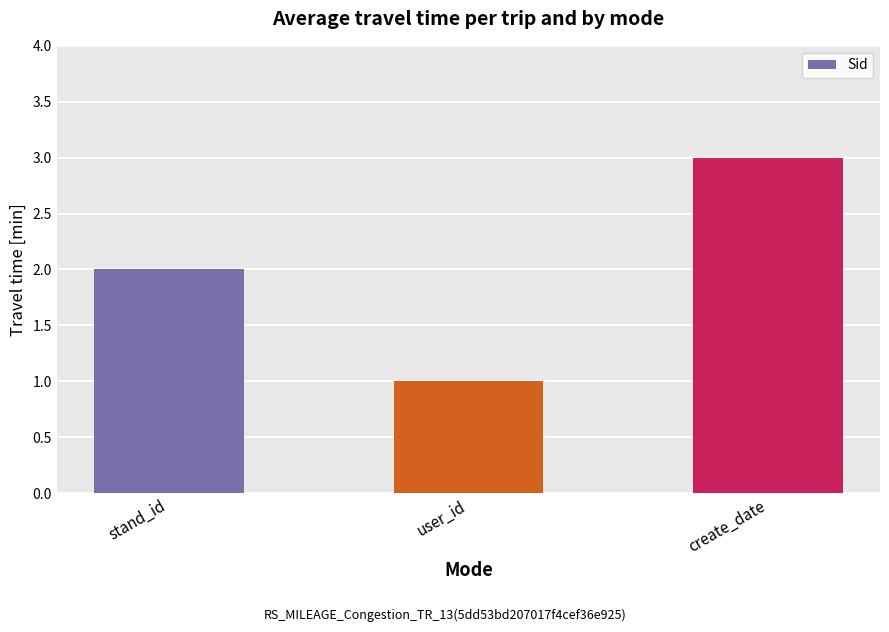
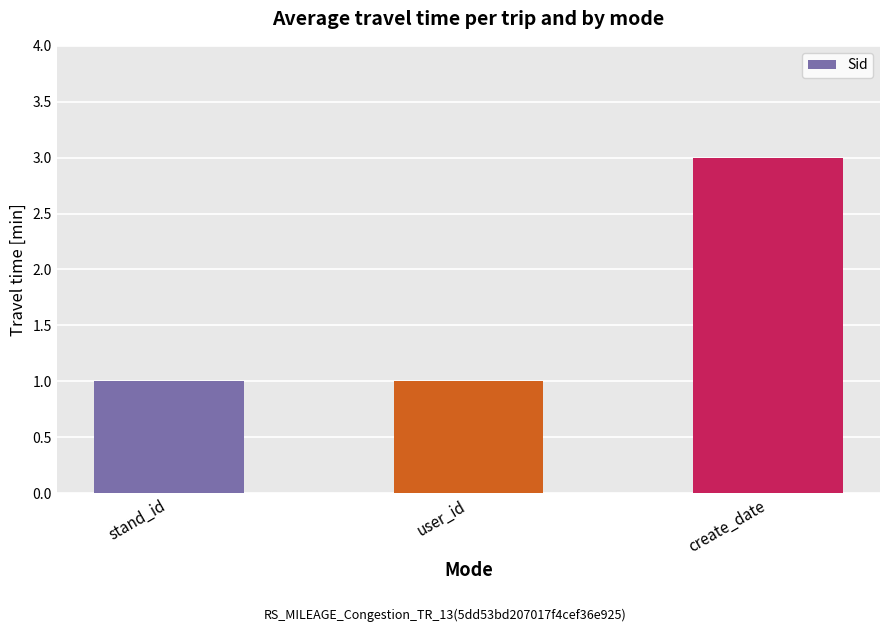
stand_id: 2 -> 1
